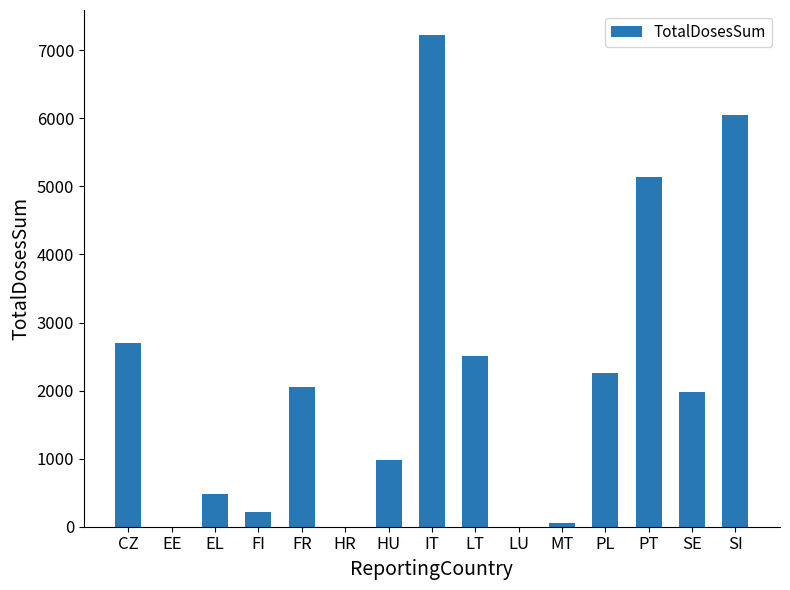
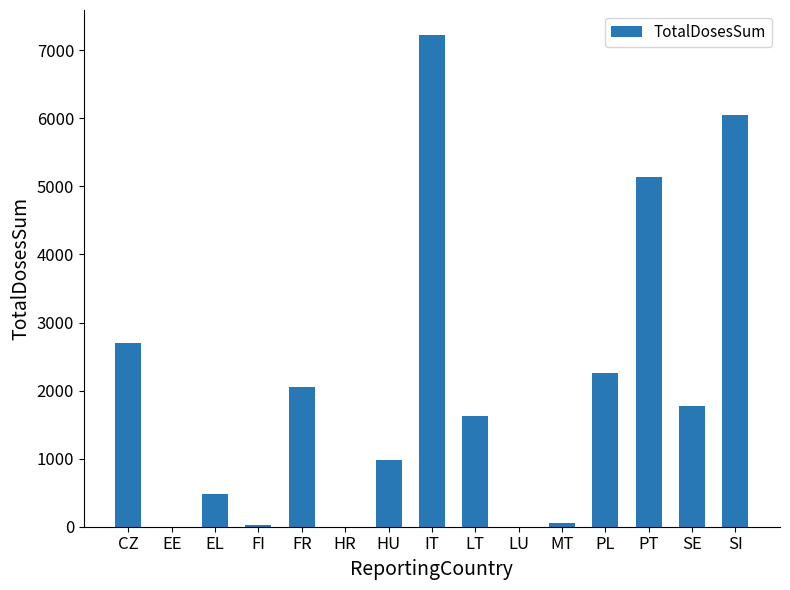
FI: 200 -> 0
LT: 2500 -> 1600
SE: 2000 -> 1800
